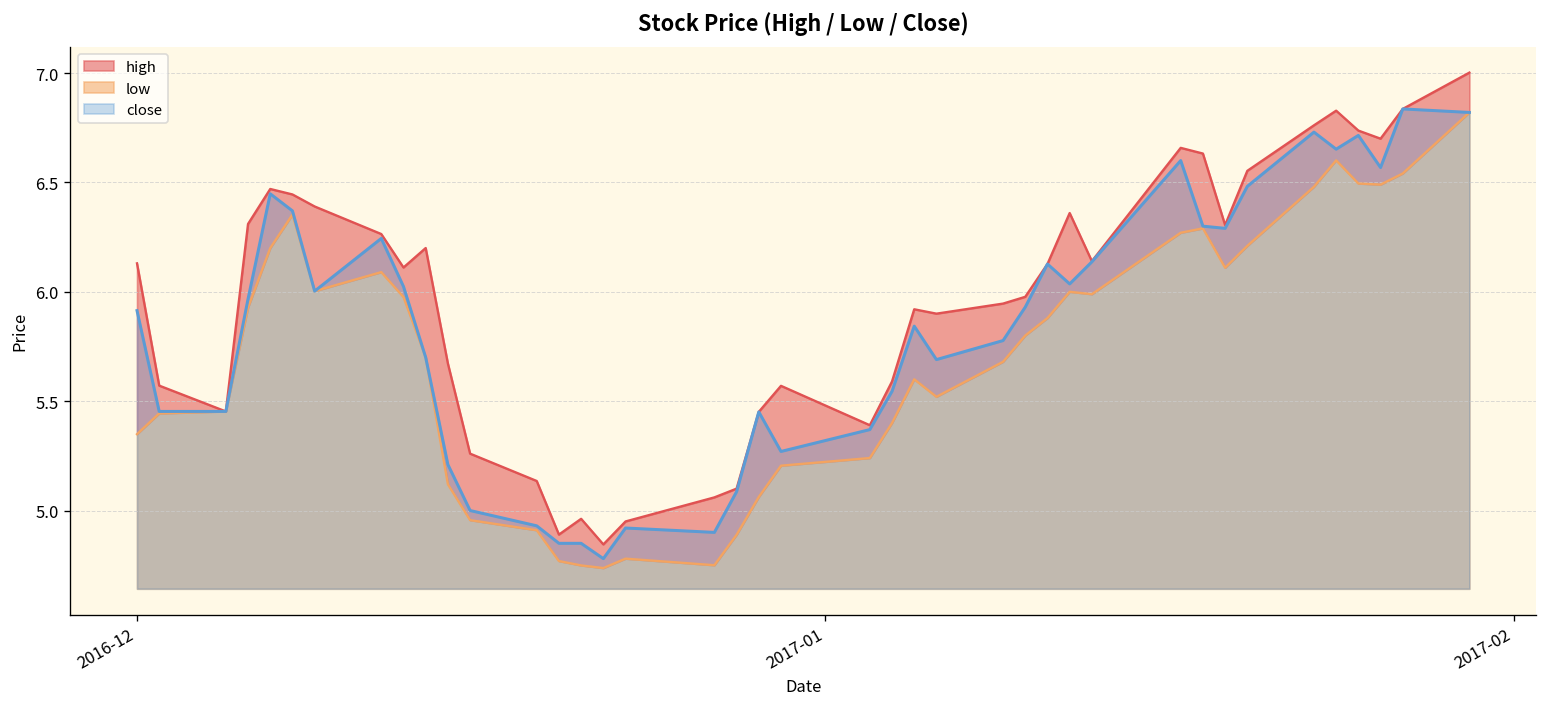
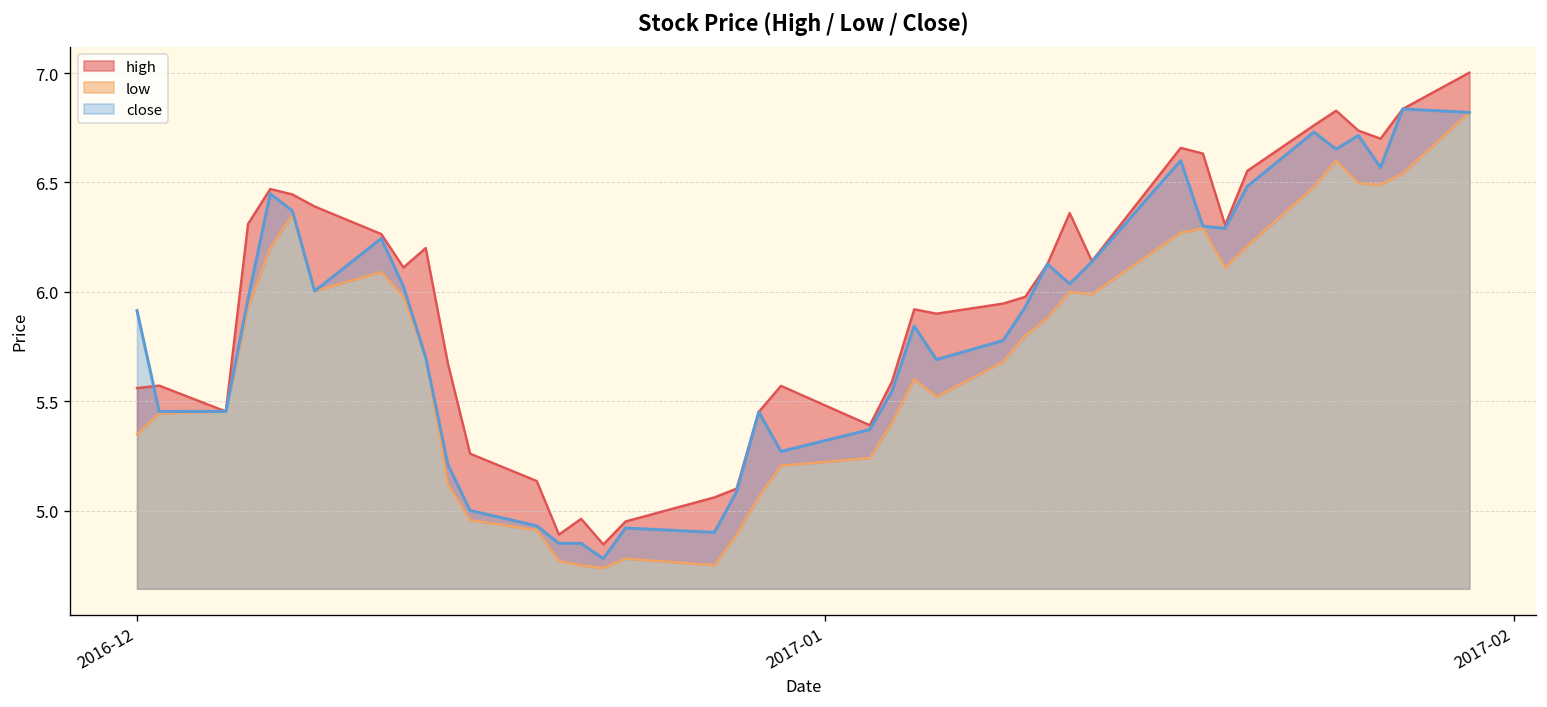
high, 2016-12: 6.13 -> 5.56
